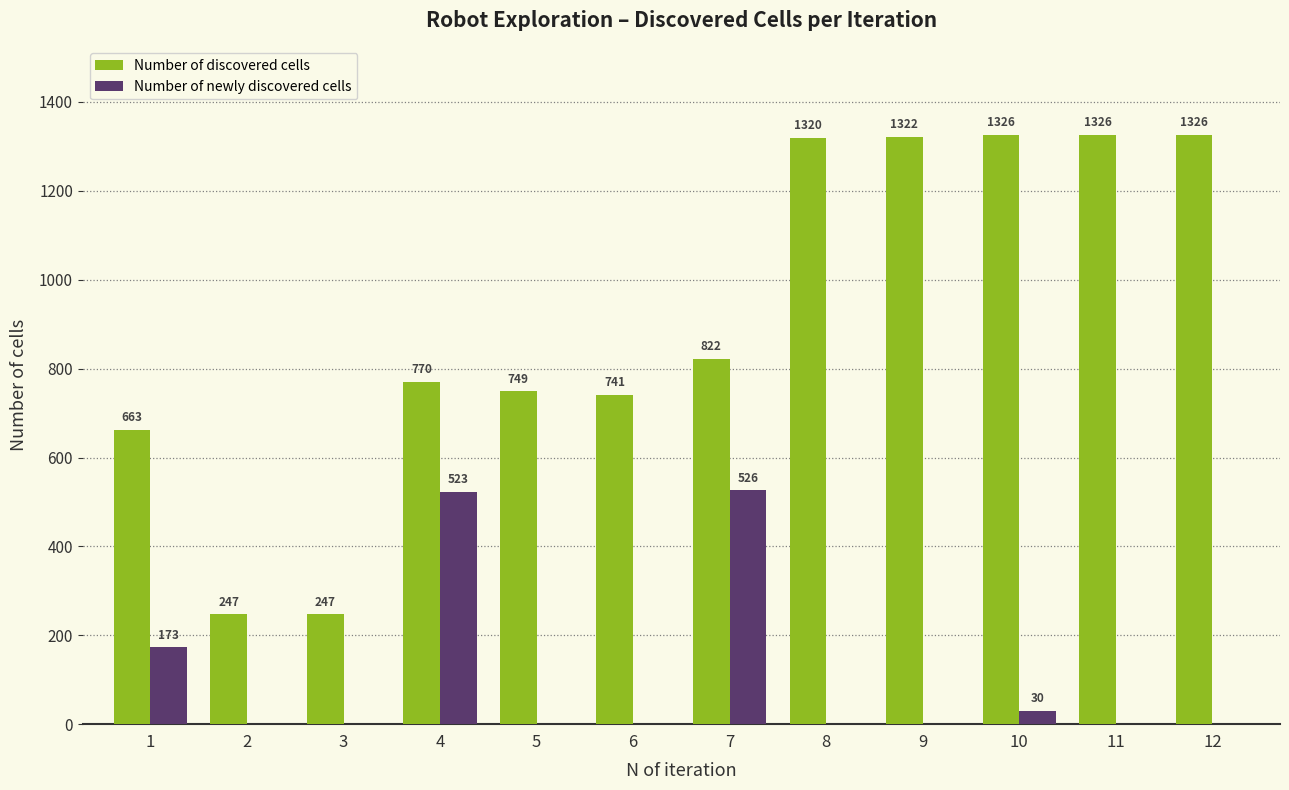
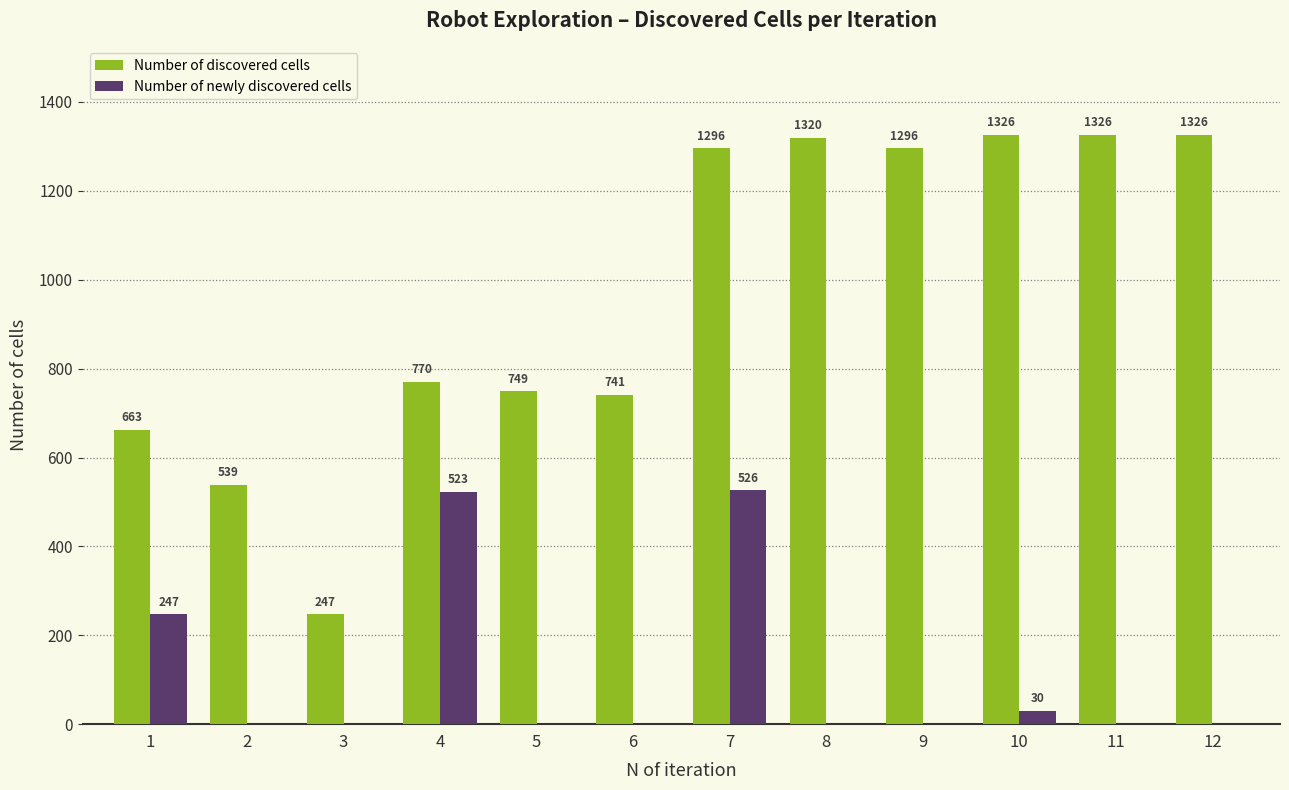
Number of newly discovered cells, 1: 173 -> 247
Number of discovered cells, 2: 247 -> 539
Number of discovered cells, 7: 822 -> 1296
Number of discovered cells, 9: 1322 -> 1296
